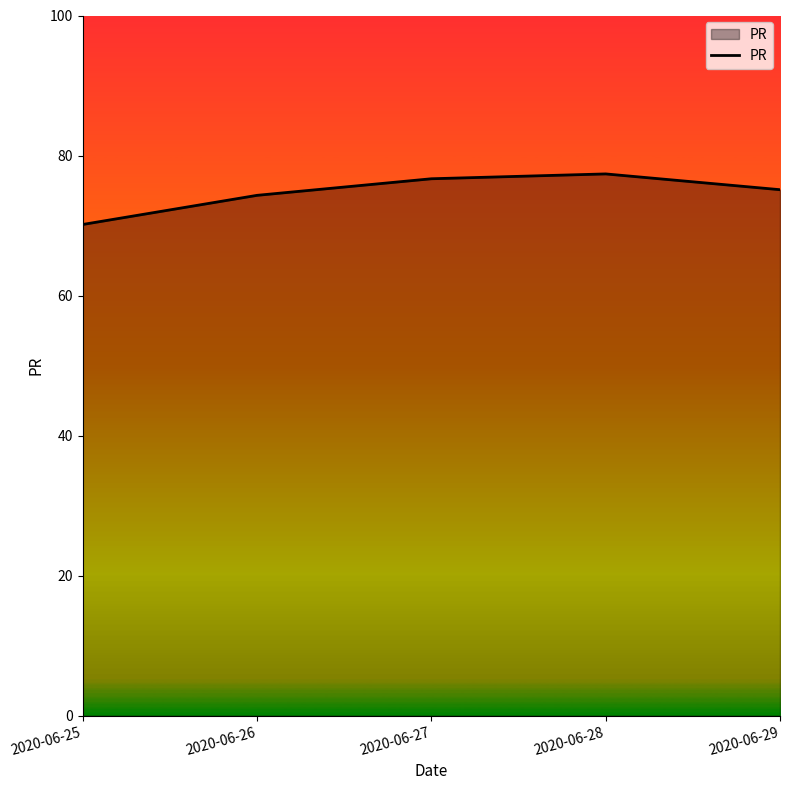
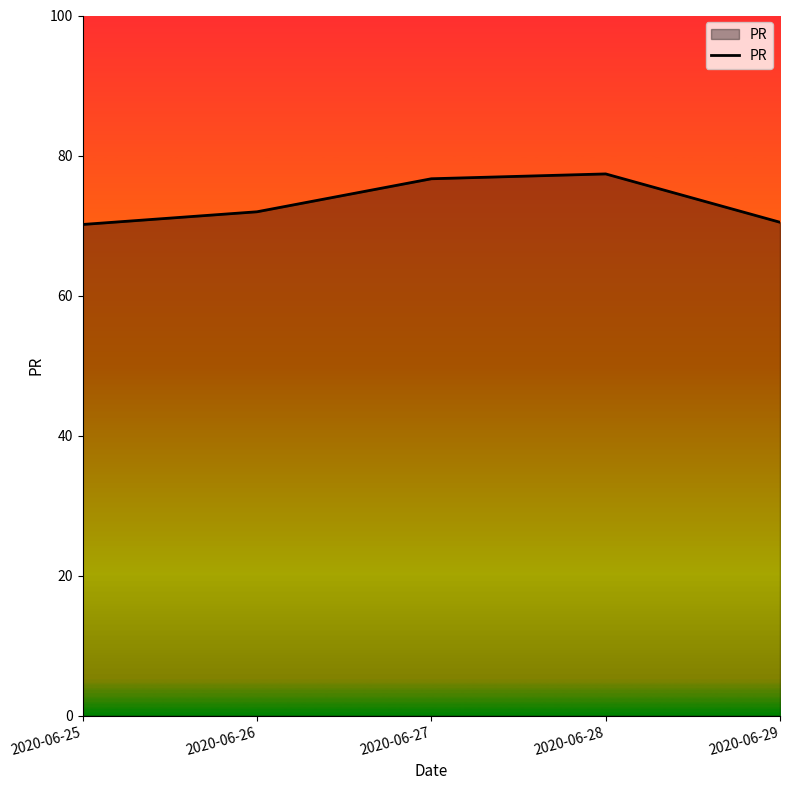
2020-06-26: 74 -> 72
2020-06-29: 75 -> 70
